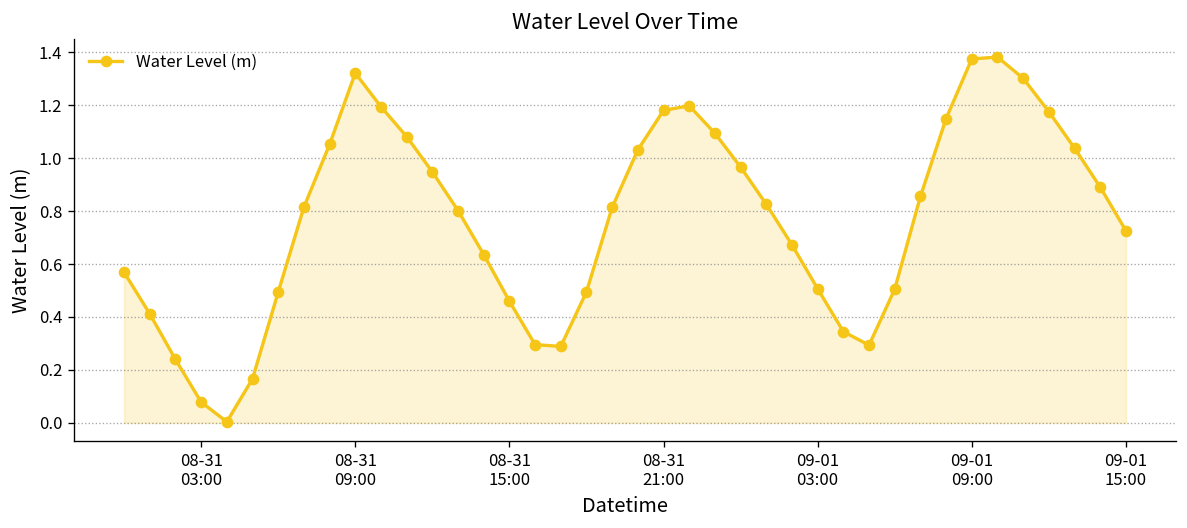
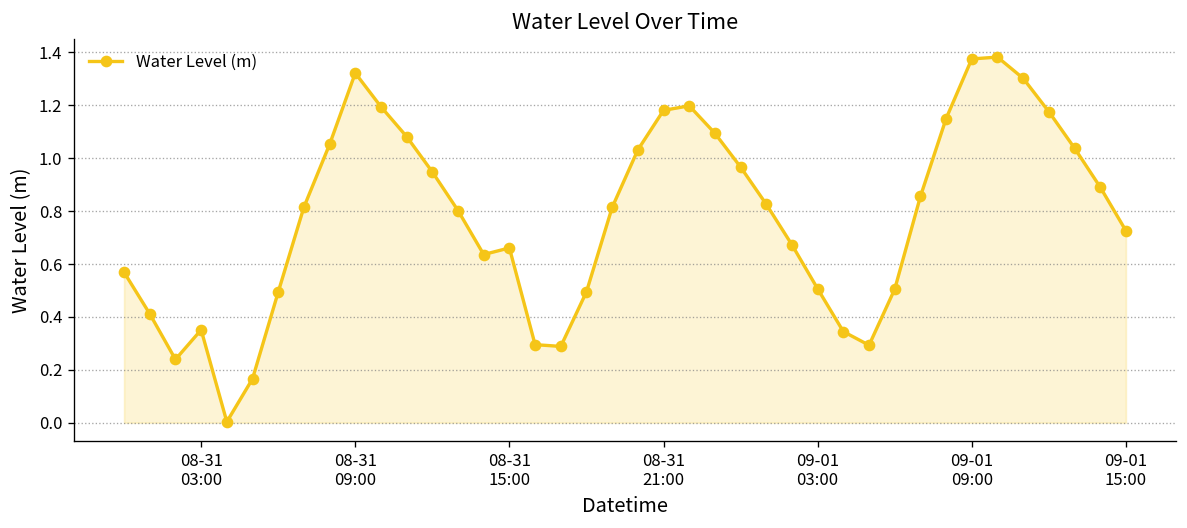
08-31 03:00: 0.08 -> 0.35
08-31 15:00: 0.46 -> 0.66
